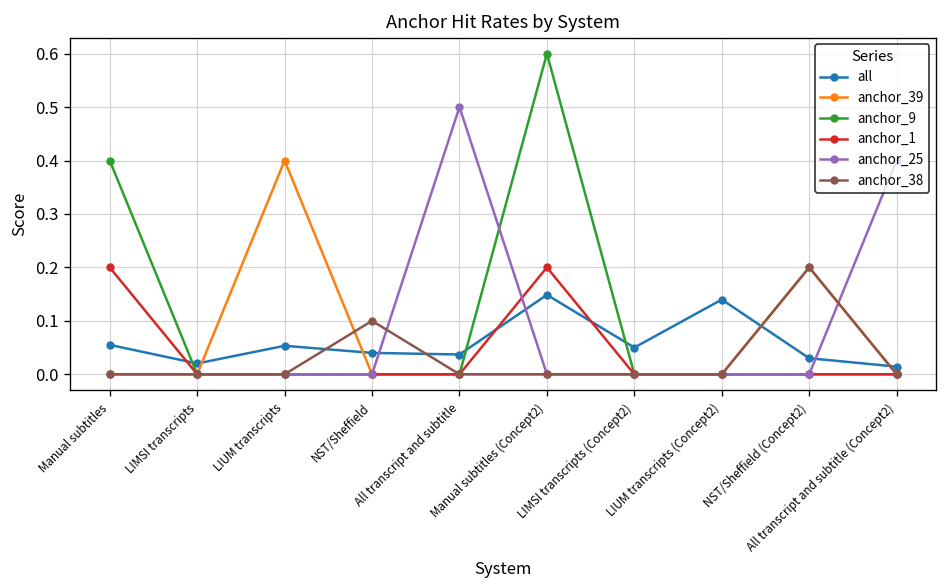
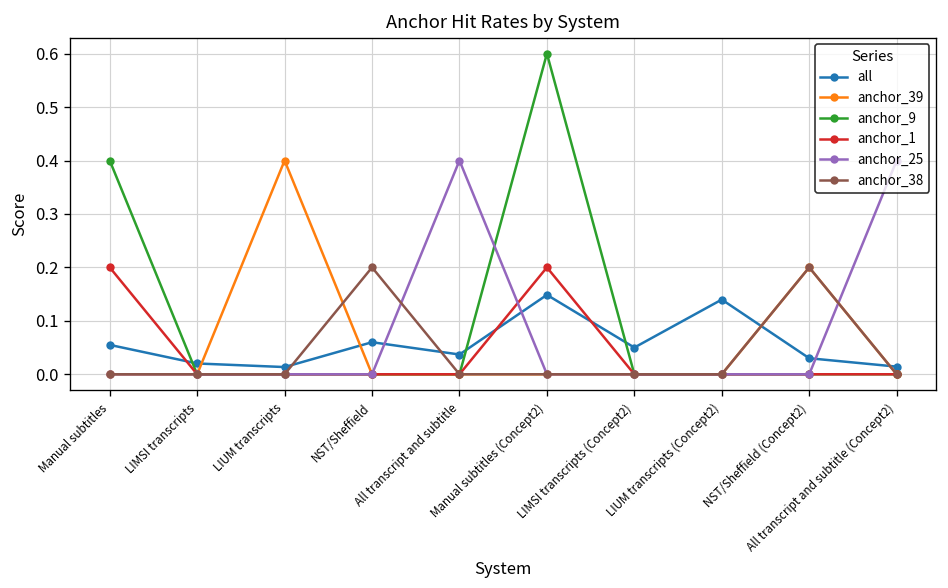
all, LIUM transcripts: 0.05 -> 0.01
all, NST/Sheffield: 0.04 -> 0.06
anchor_38, NST/Sheffield: 0.1 -> 0.2
anchor_25, All transcript and subtitle: 0.5 -> 0.4
